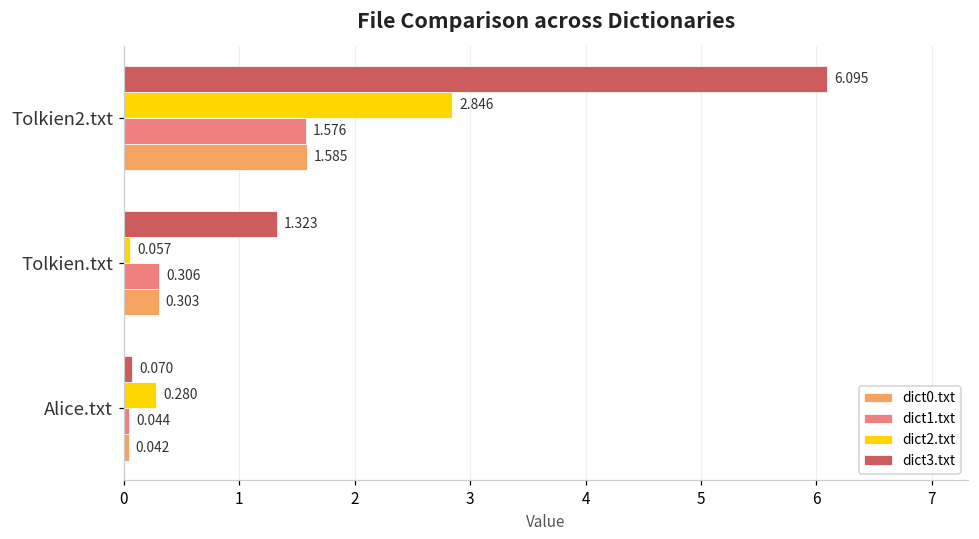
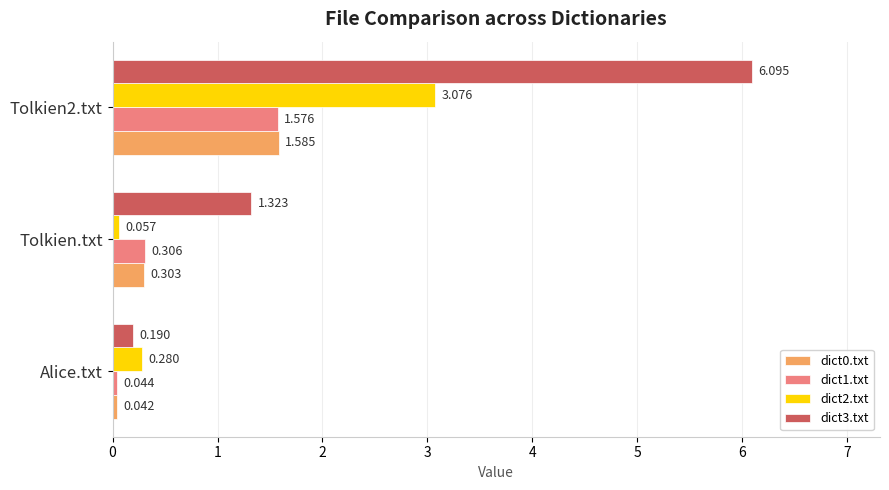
dict2.txt, Tolkien2.txt: 2.846 -> 3.076
dict3.txt, Alice.txt: 0.070 -> 0.190
